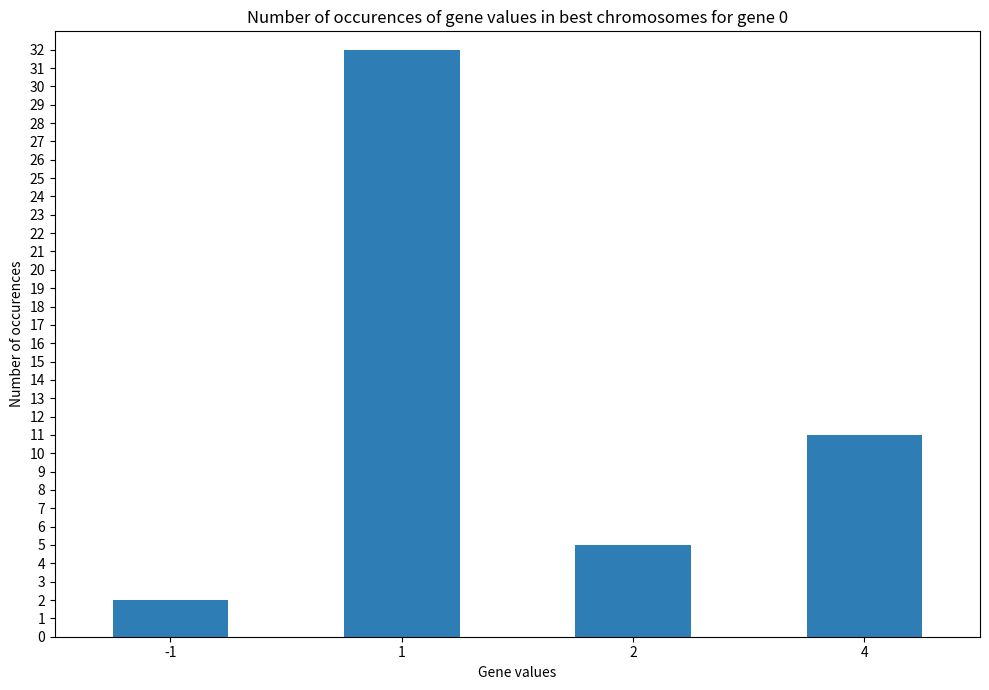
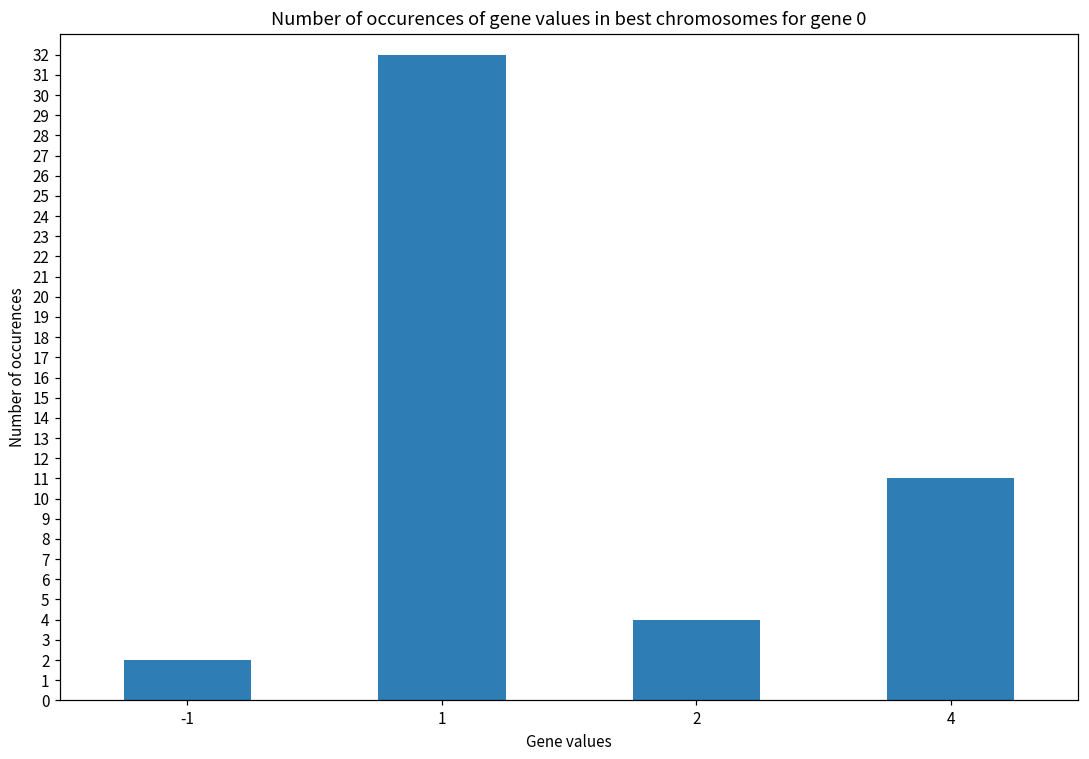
2: 5 -> 4
